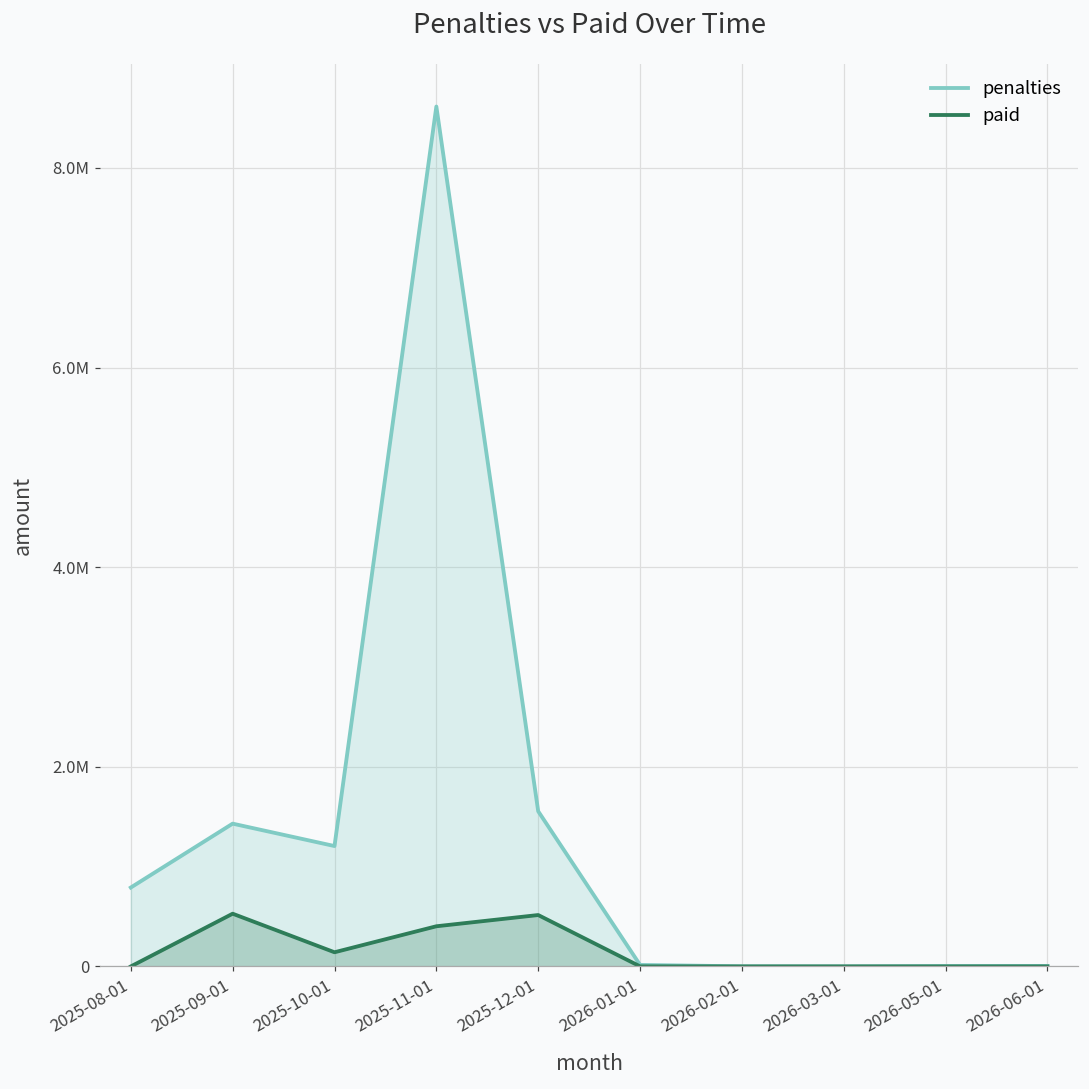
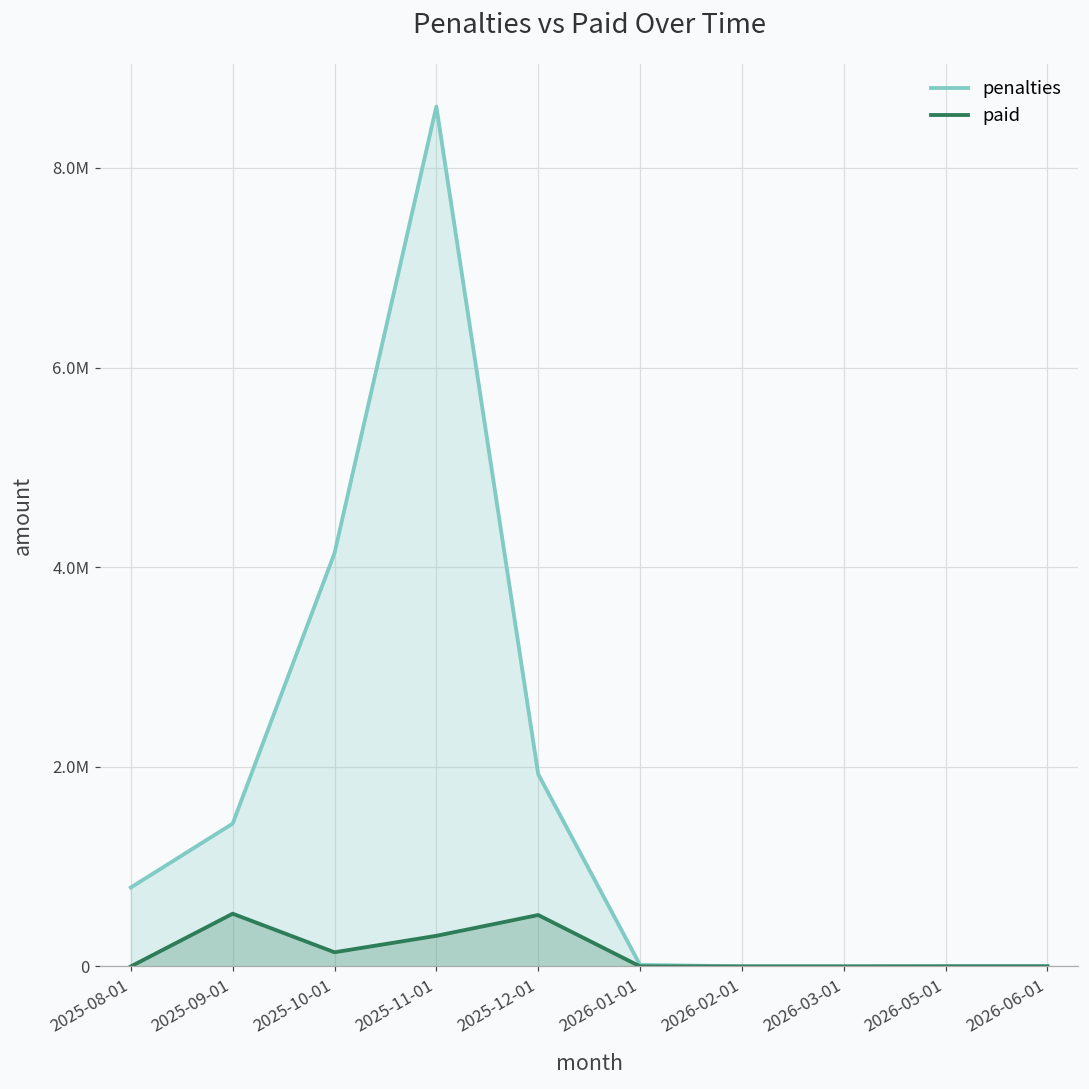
penalties, 2025-10-01: 1200000 -> 4100000
paid, 2025-11-01: 400000 -> 300000
penalties, 2025-12-01: 1600000 -> 1900000
